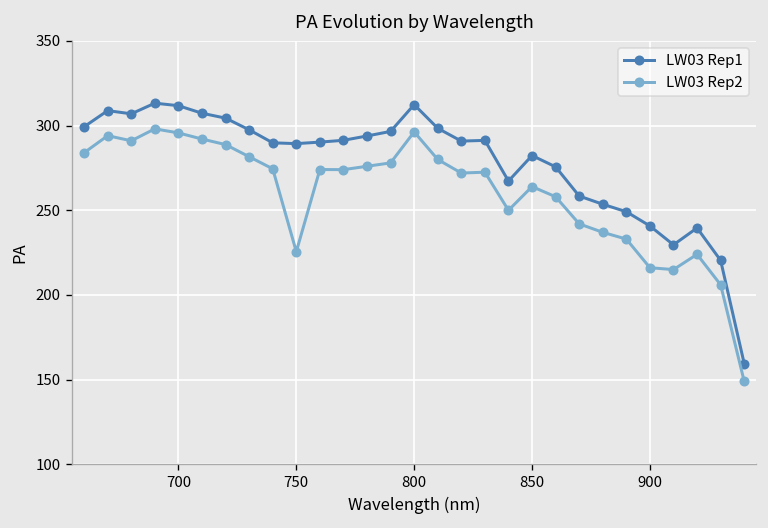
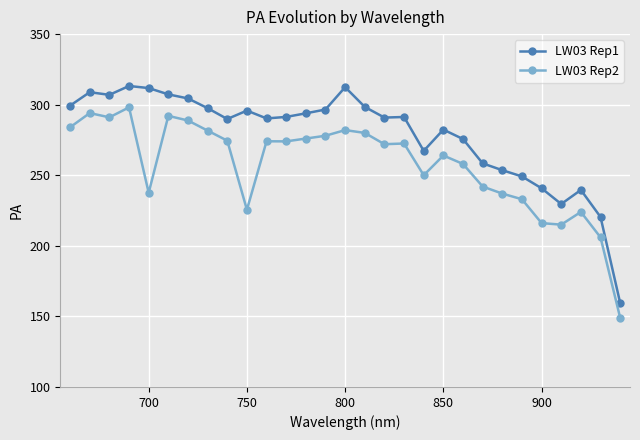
LW03 Rep2, 700: 296 -> 238
LW03 Rep1, 750: 289 -> 296
LW03 Rep2, 800: 296 -> 282
